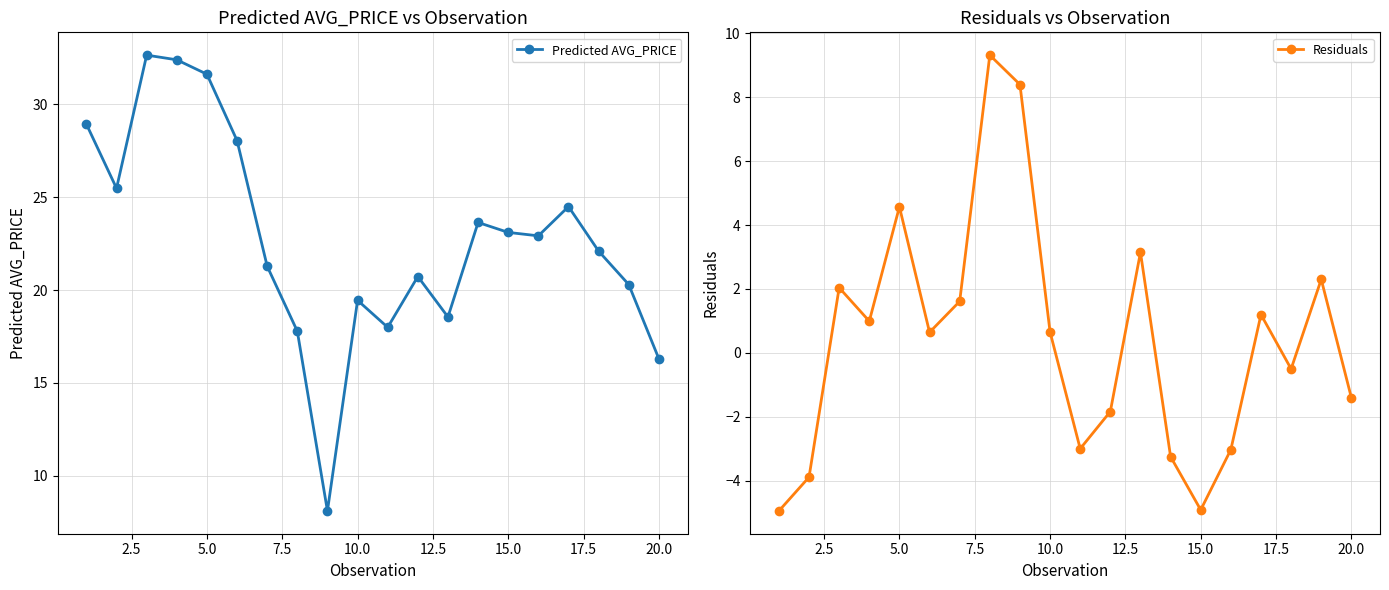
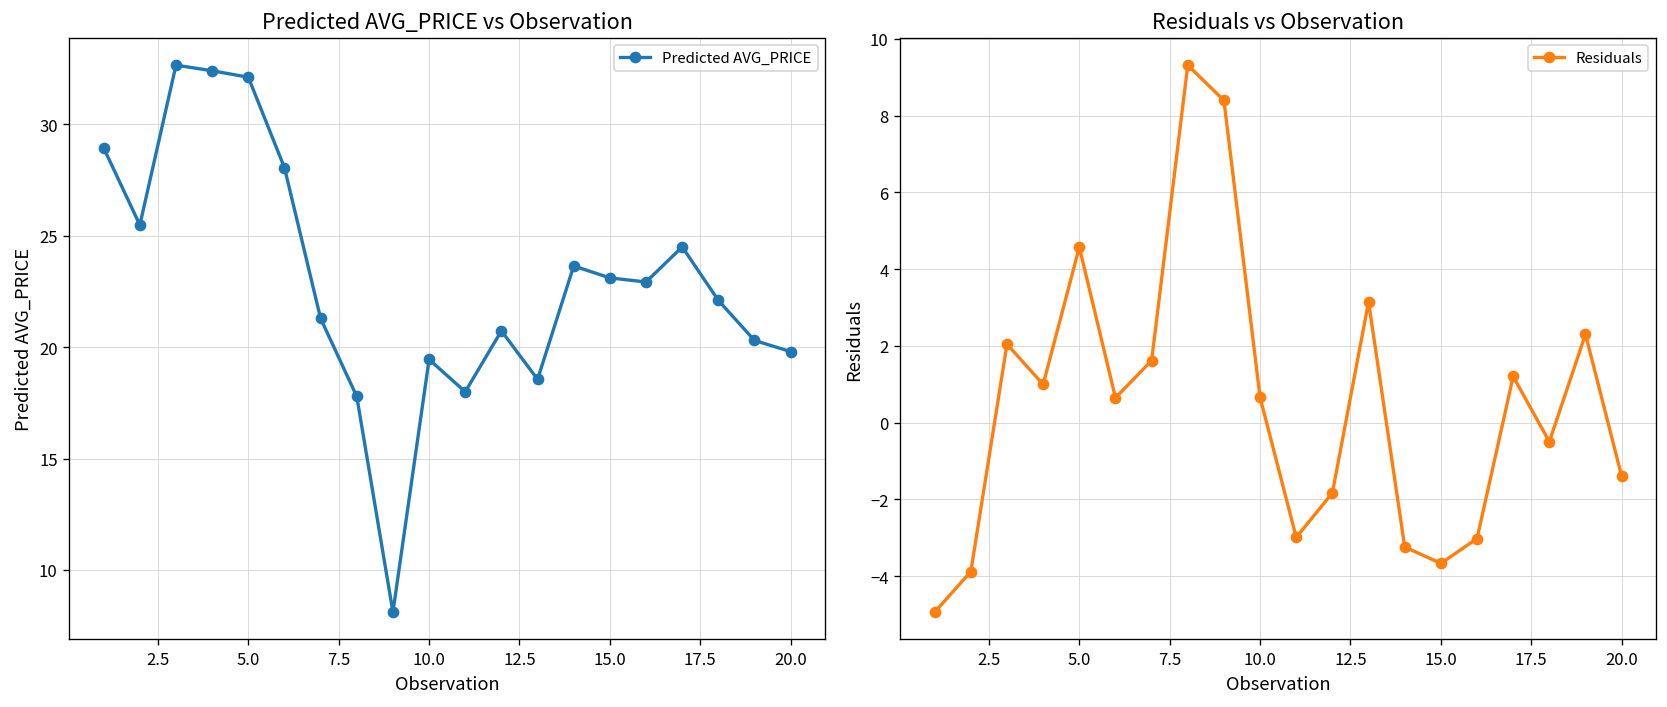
Predicted AVG_PRICE vs Observation, 5.0: 31.6 -> 32.1
Predicted AVG_PRICE vs Observation, 20.0: 16.3 -> 19.8
Residuals vs Observation, 15.0: -4.9 -> -3.7
